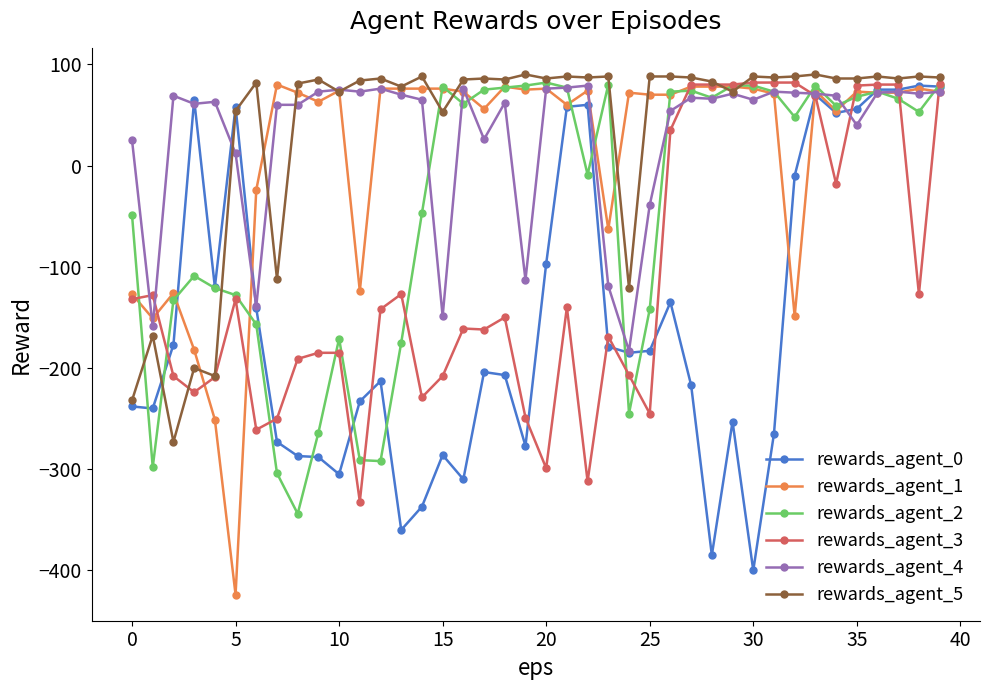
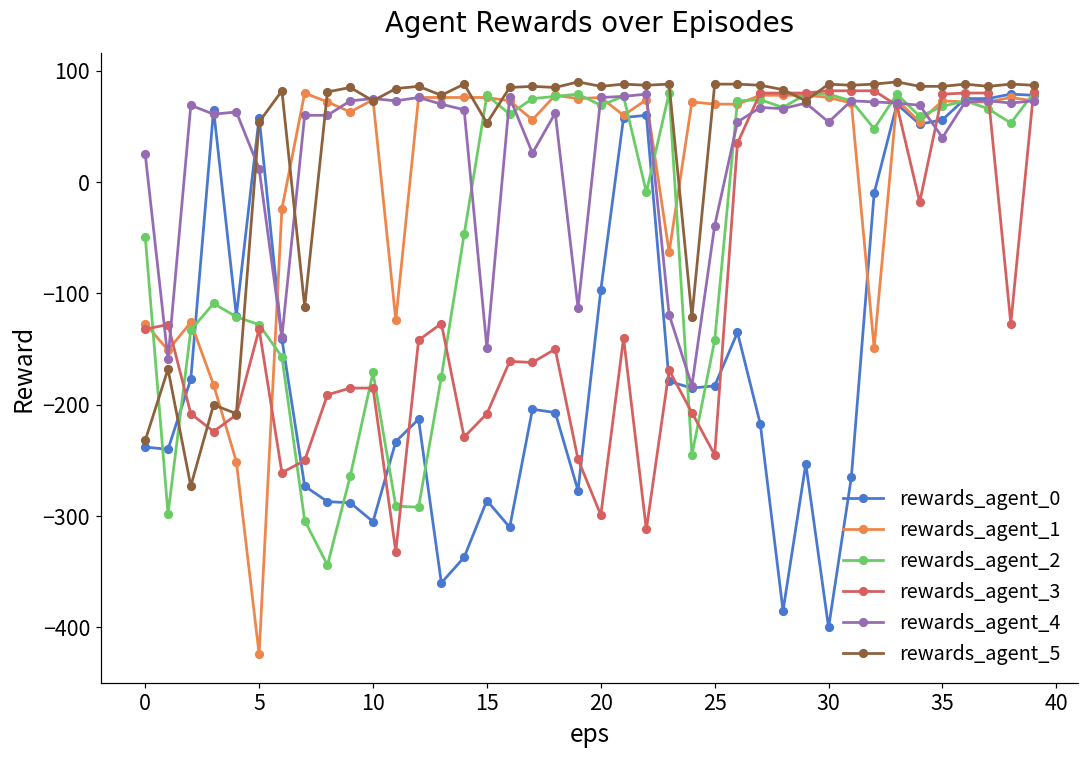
rewards_agent_2, 20: 82 -> 69
rewards_agent_4, 30: 65 -> 54
